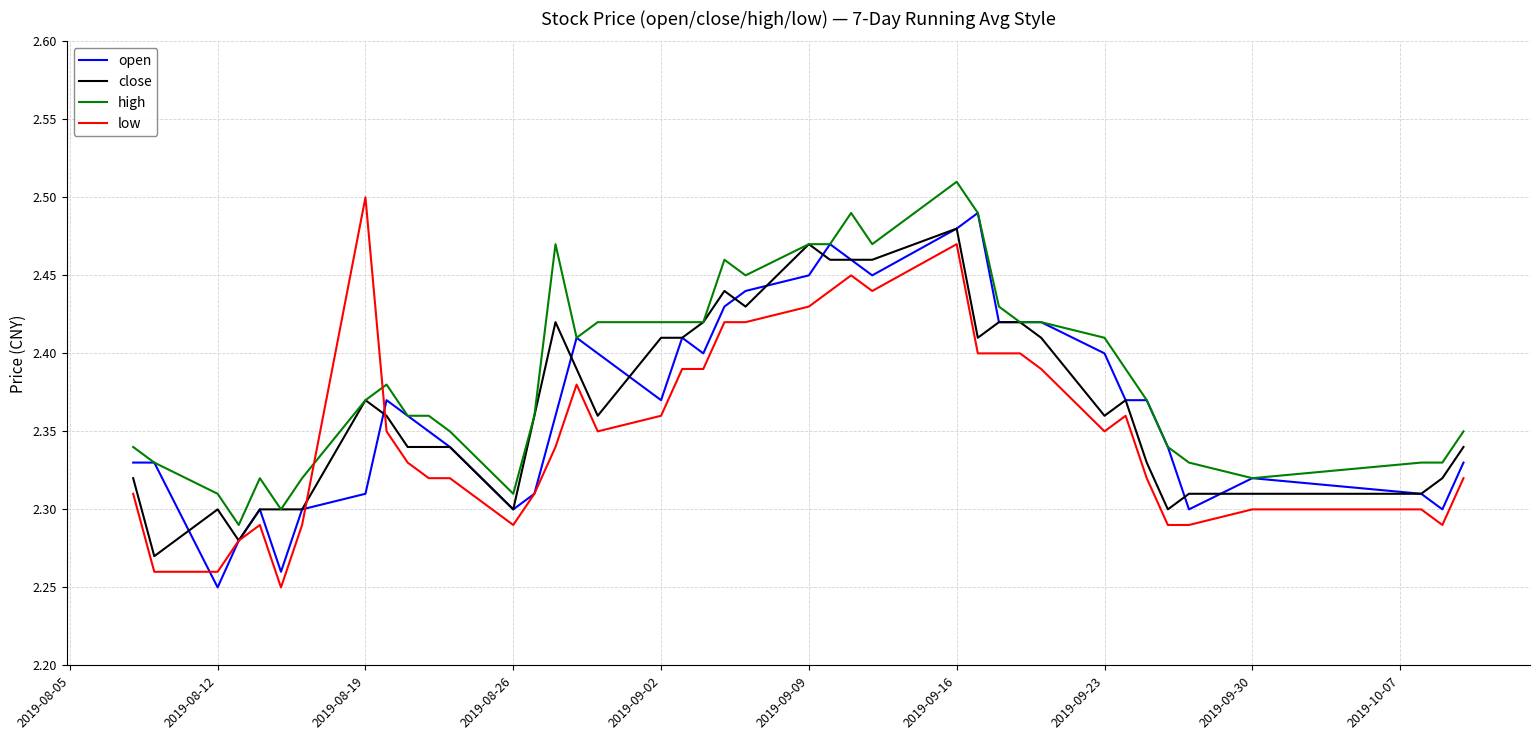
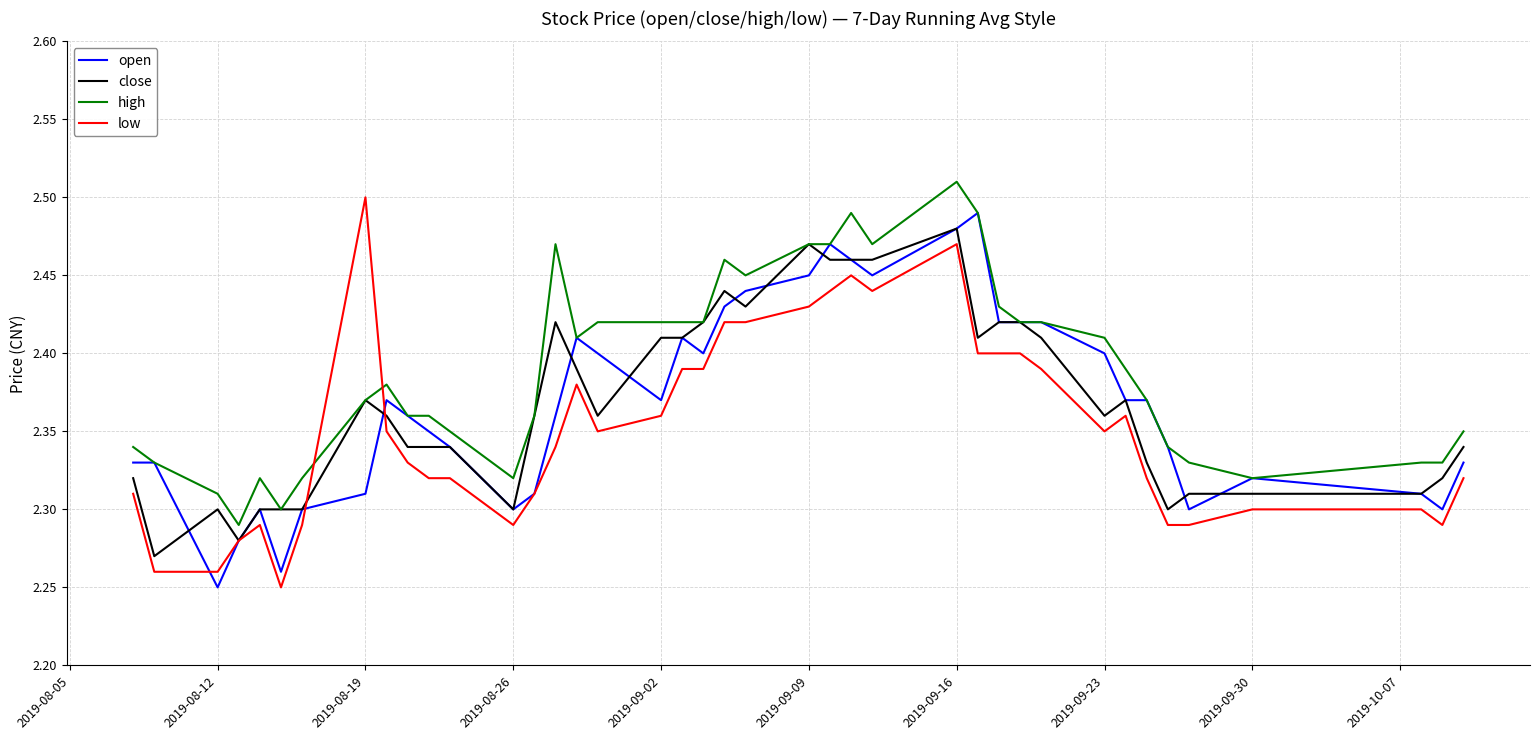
high, 2019-08-26: 2.31 -> 2.32
